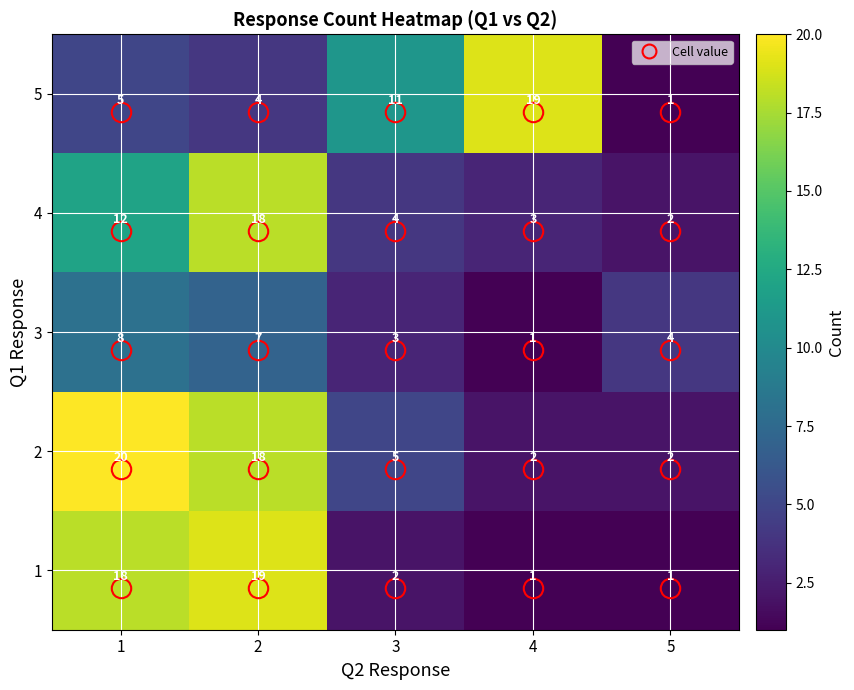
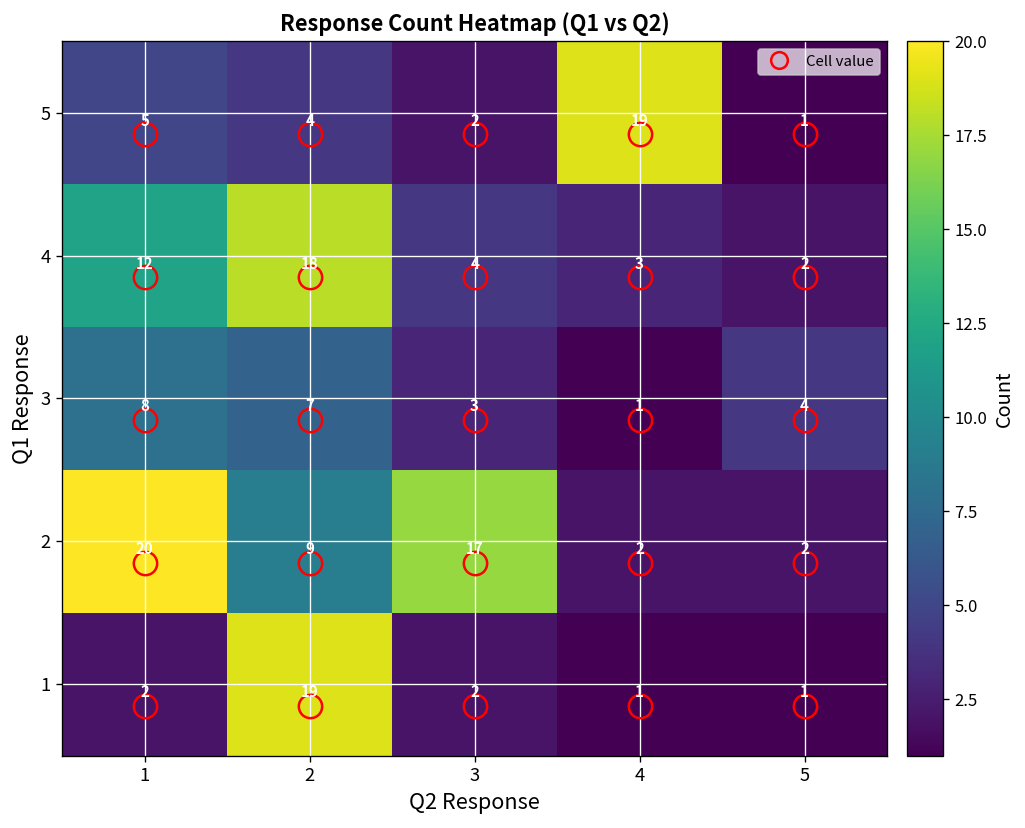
5, 3: 11 -> 2
2, 2: 18 -> 9
2, 3: 5 -> 17
1, 1: 18 -> 2
